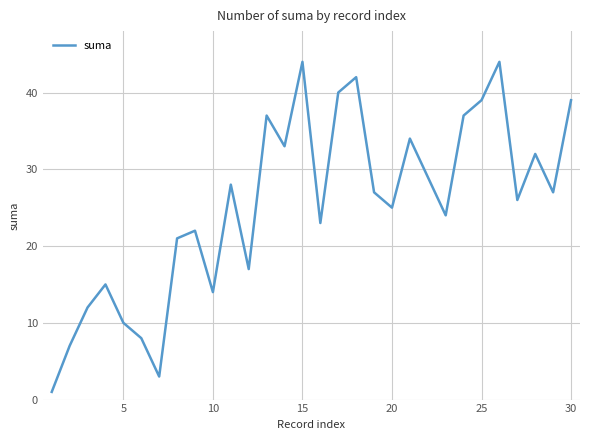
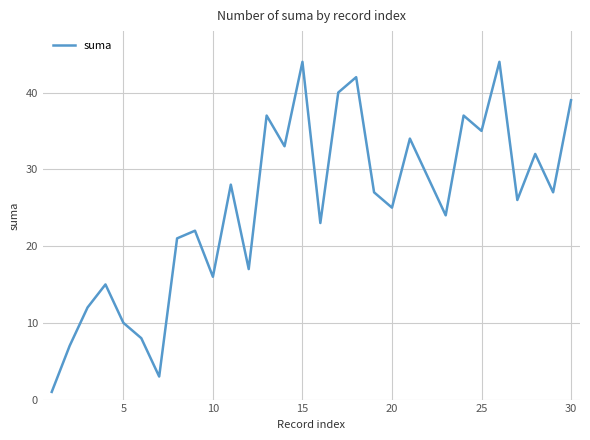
10: 14 -> 16
25: 39 -> 35
